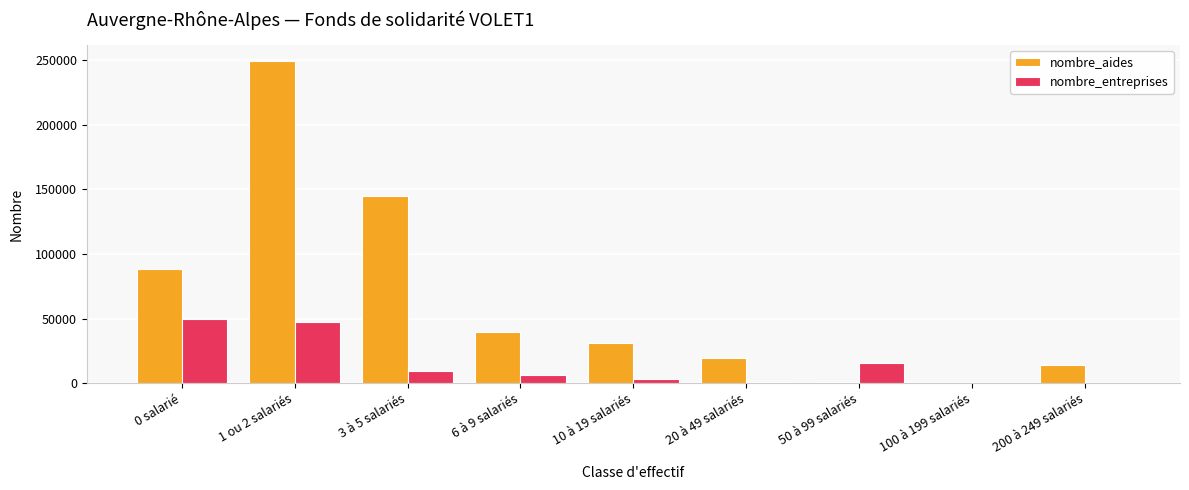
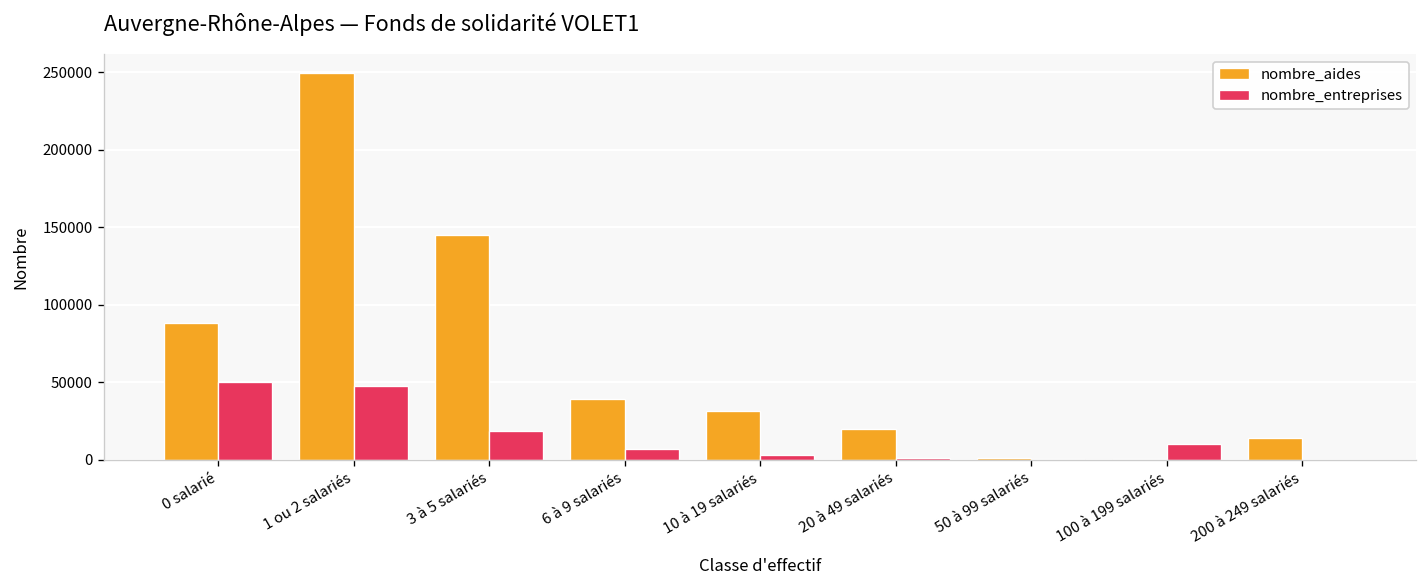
nombre_entreprises, 3 à 5 salariés: 9000 -> 19000
nombre_entreprises, 50 à 99 salariés: 16000 -> 0
nombre_entreprises, 100 à 199 salariés: 0 -> 10000
